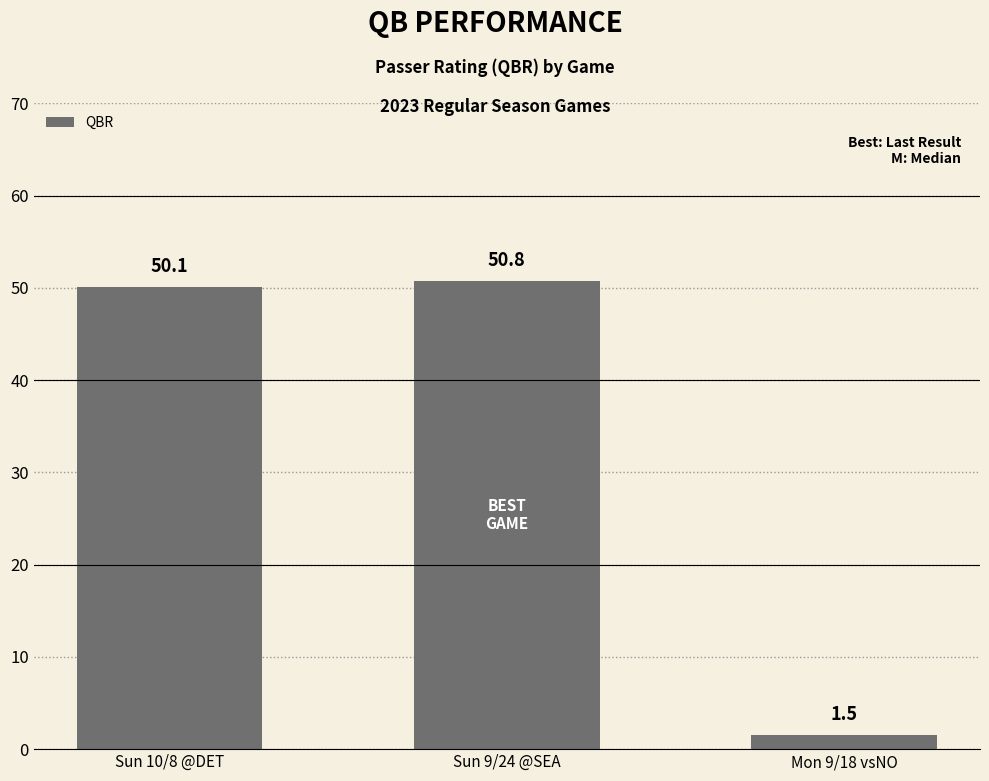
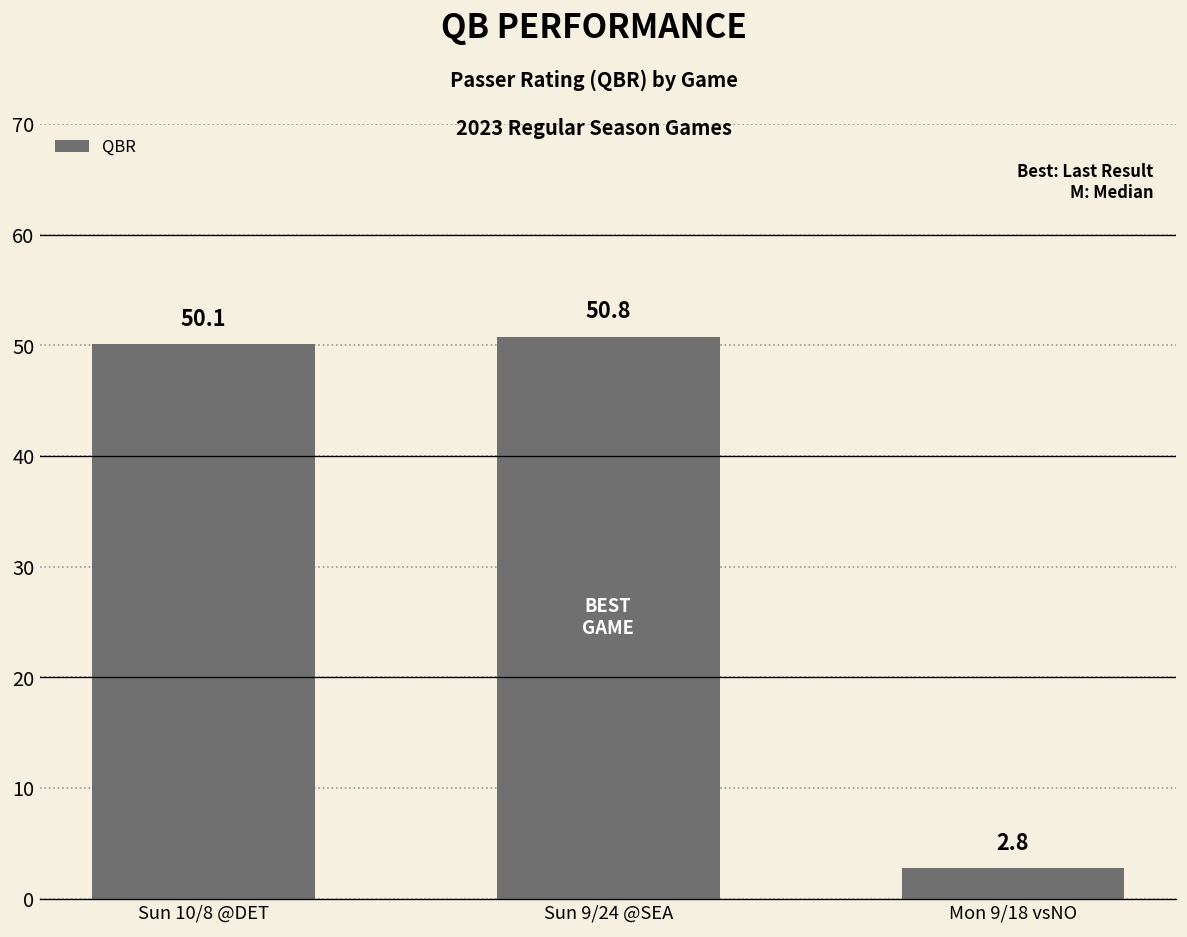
Mon 9/18 vsNO: 1.5 -> 2.8
